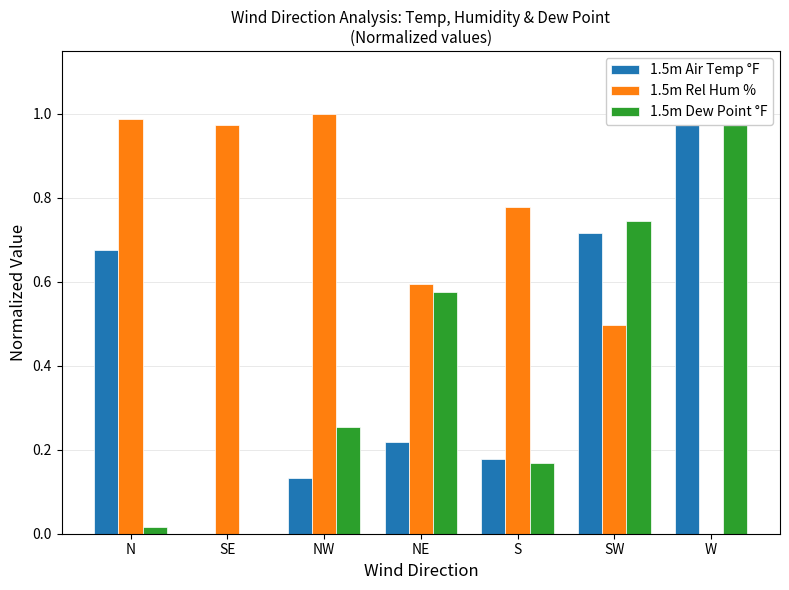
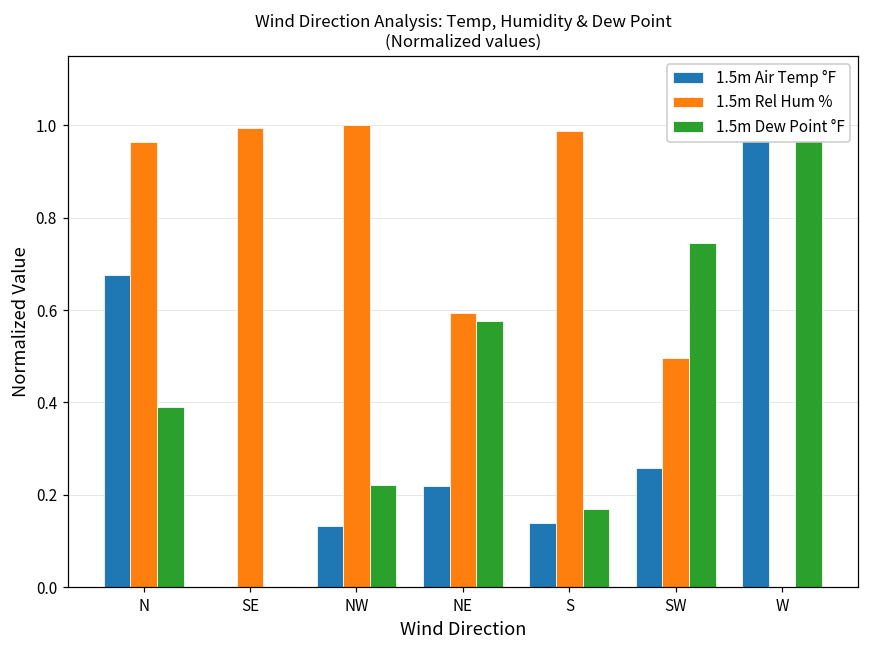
1.5m Rel Hum %, N: 0.99 -> 0.96
1.5m Dew Point °F, N: 0.02 -> 0.39
1.5m Rel Hum %, SE: 0.97 -> 0.99
1.5m Dew Point °F, NW: 0.25 -> 0.22
1.5m Air Temp °F, S: 0.18 -> 0.14
1.5m Rel Hum %, S: 0.78 -> 0.99
1.5m Air Temp °F, SW: 0.72 -> 0.26
